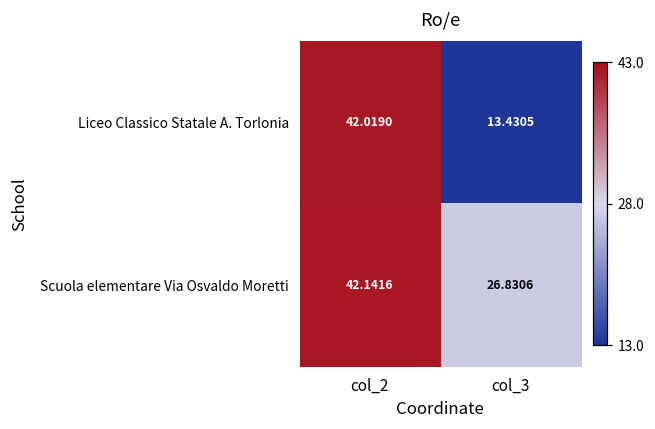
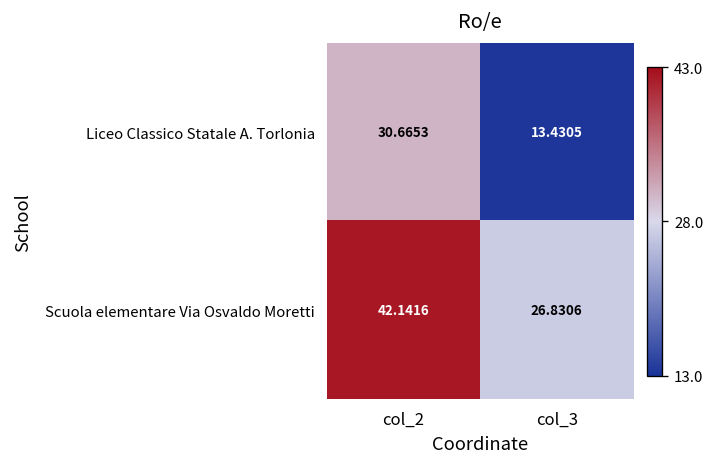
Liceo Classico Statale A. Torlonia, col_2: 42.0190 -> 30.6653
